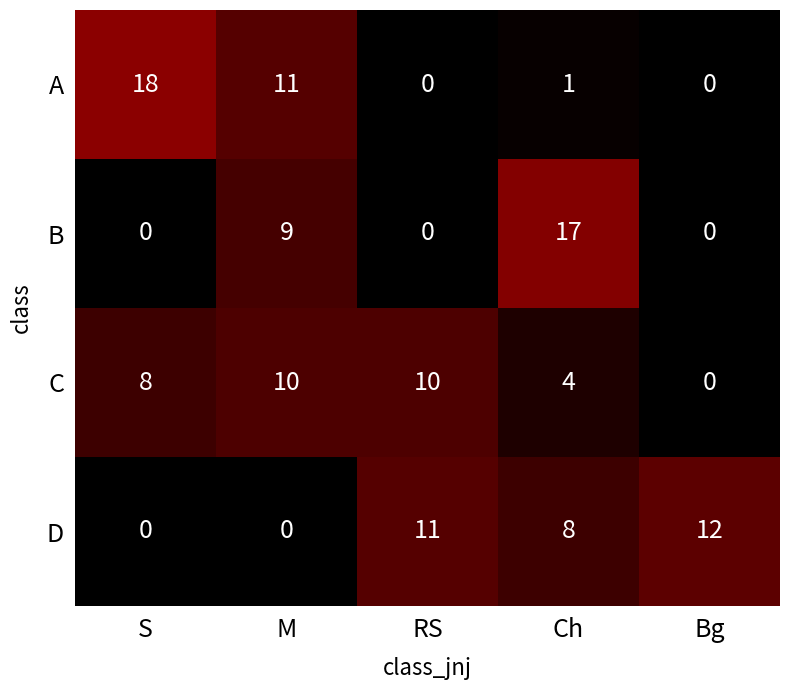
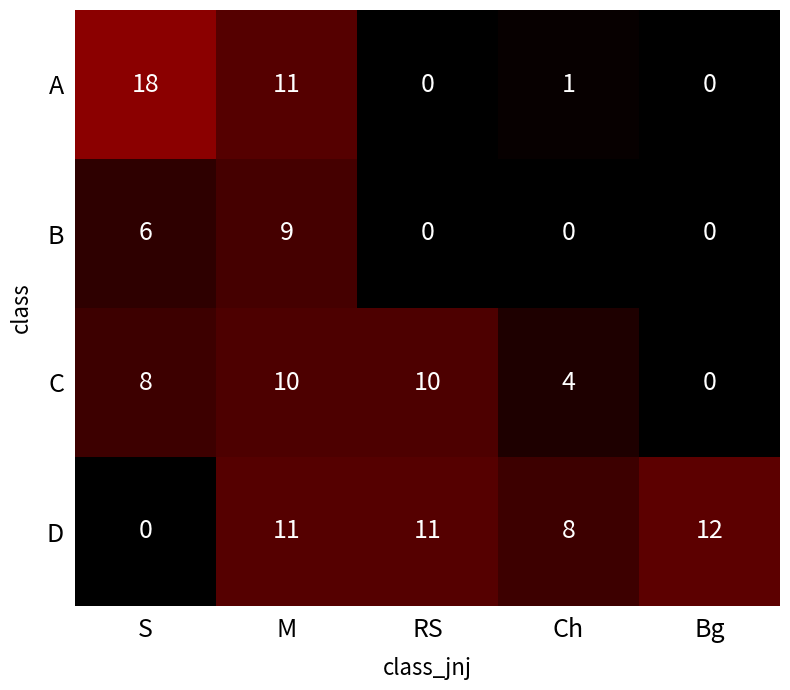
B, S: 0 -> 6
B, Ch: 17 -> 0
D, M: 0 -> 11
